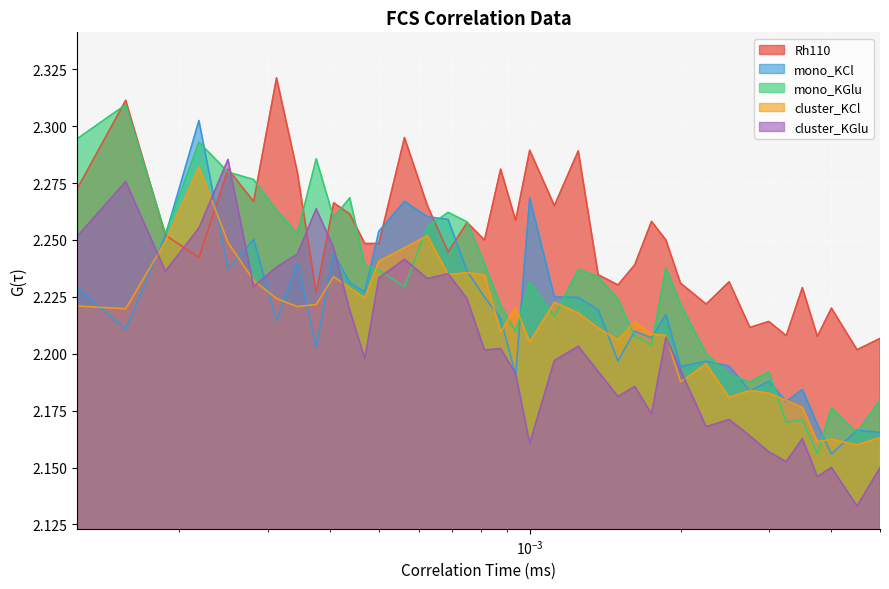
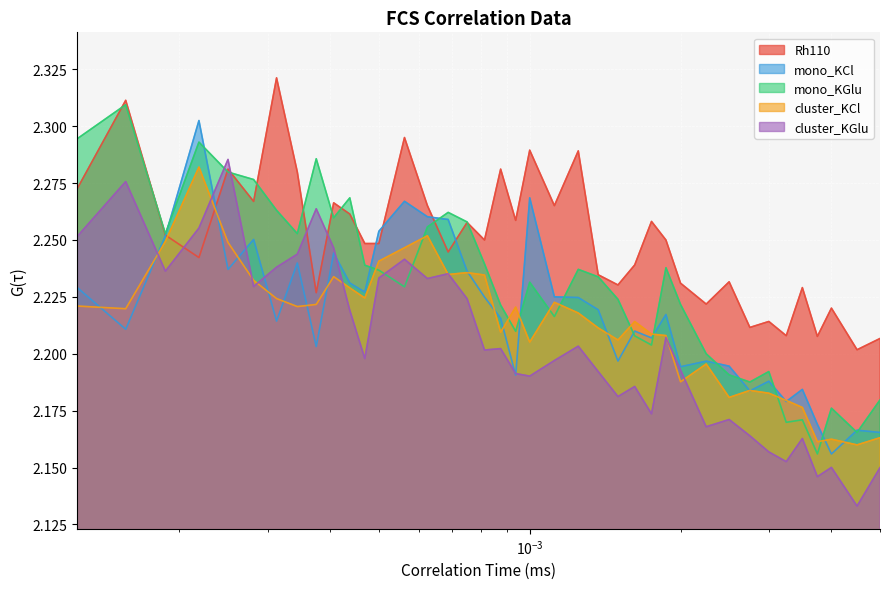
cluster_KGlu, 10^-3: 2.161 -> 2.190
